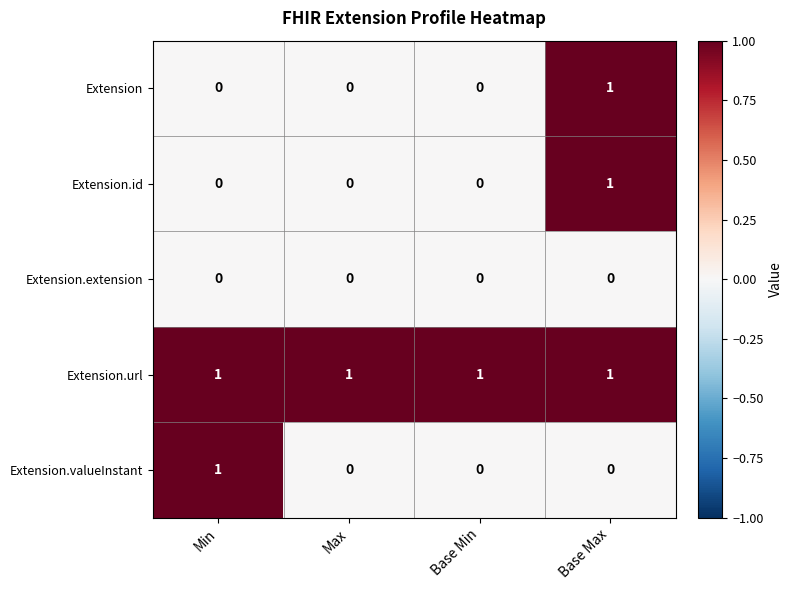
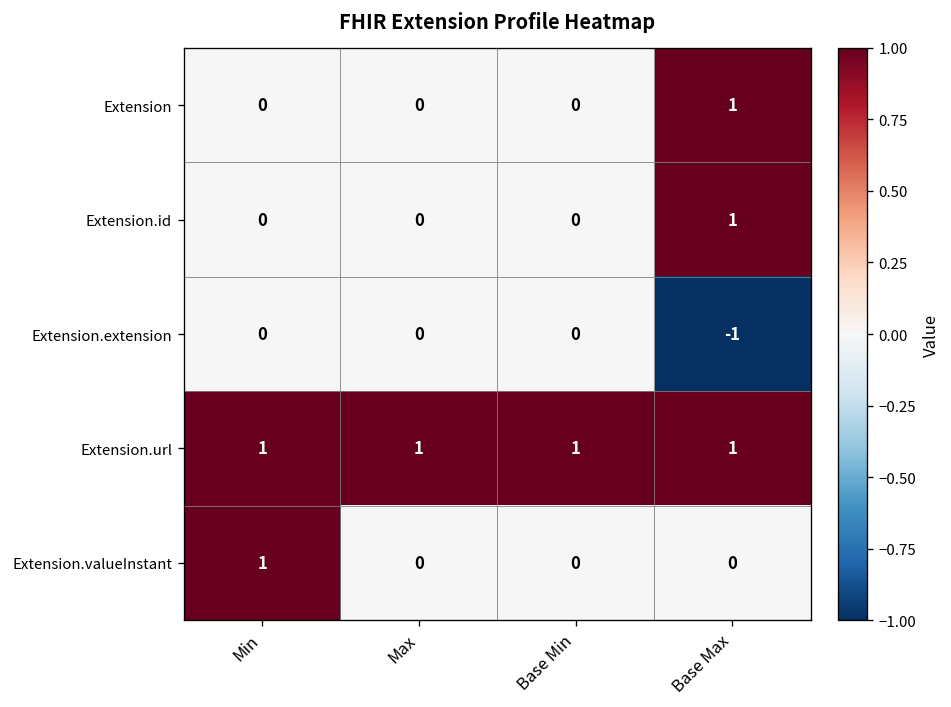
Extension.extension, Base Max: 0 -> -1
